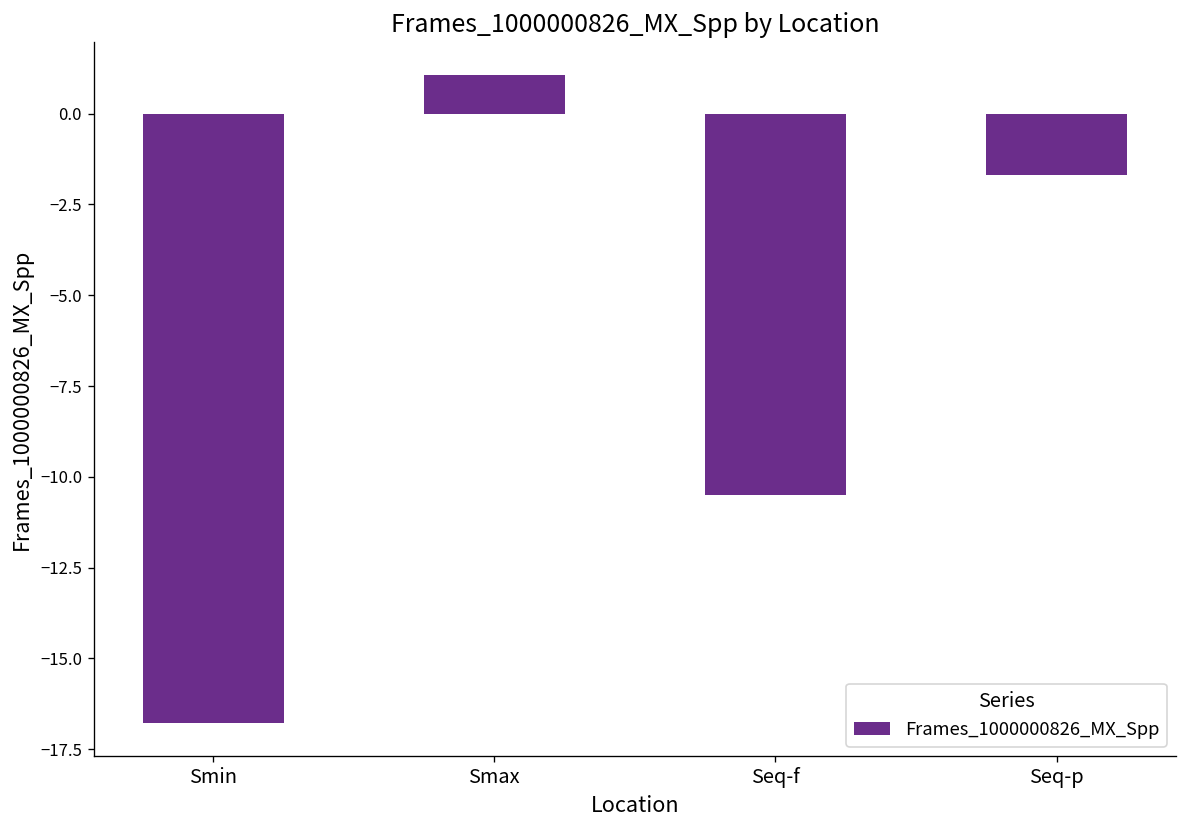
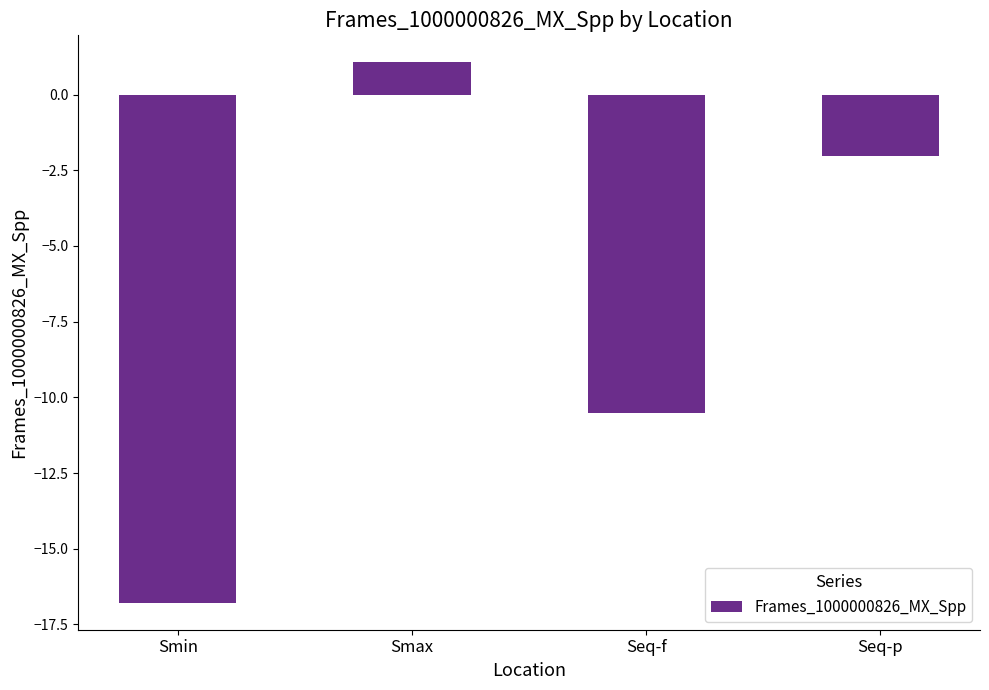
Seq-p: -1.7 -> -2.0
